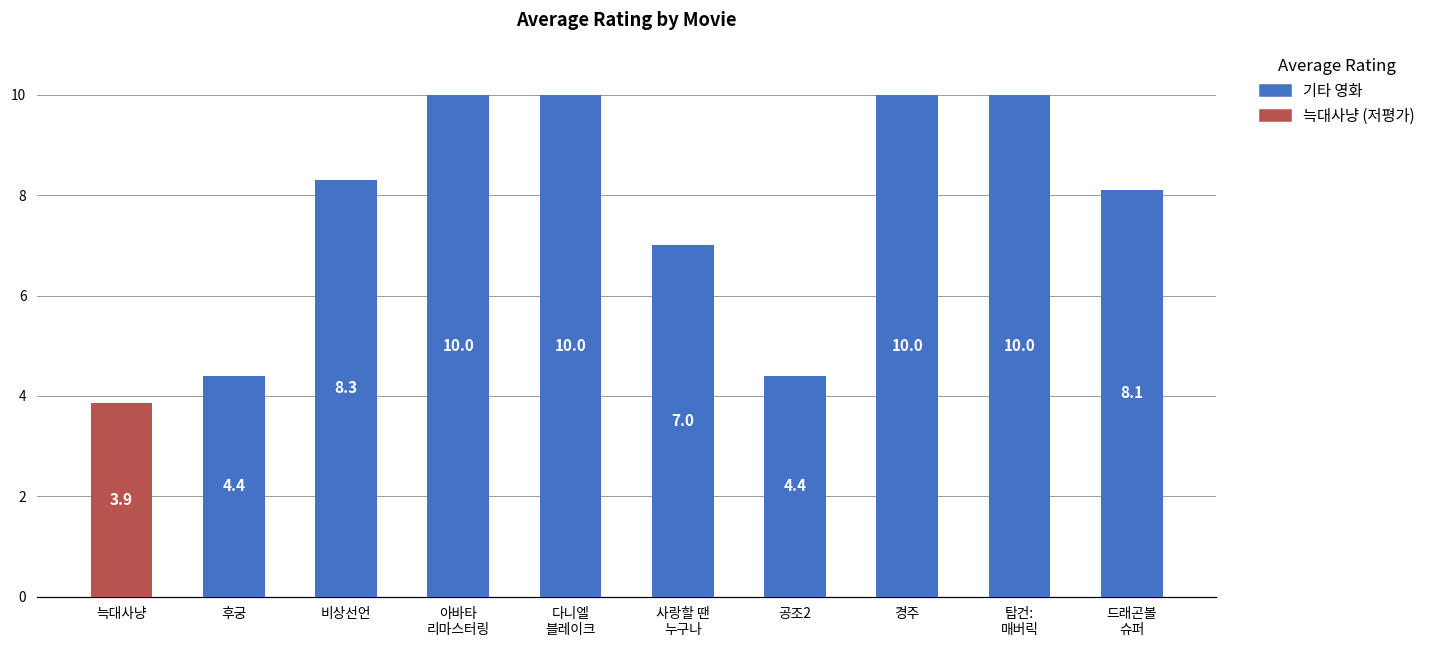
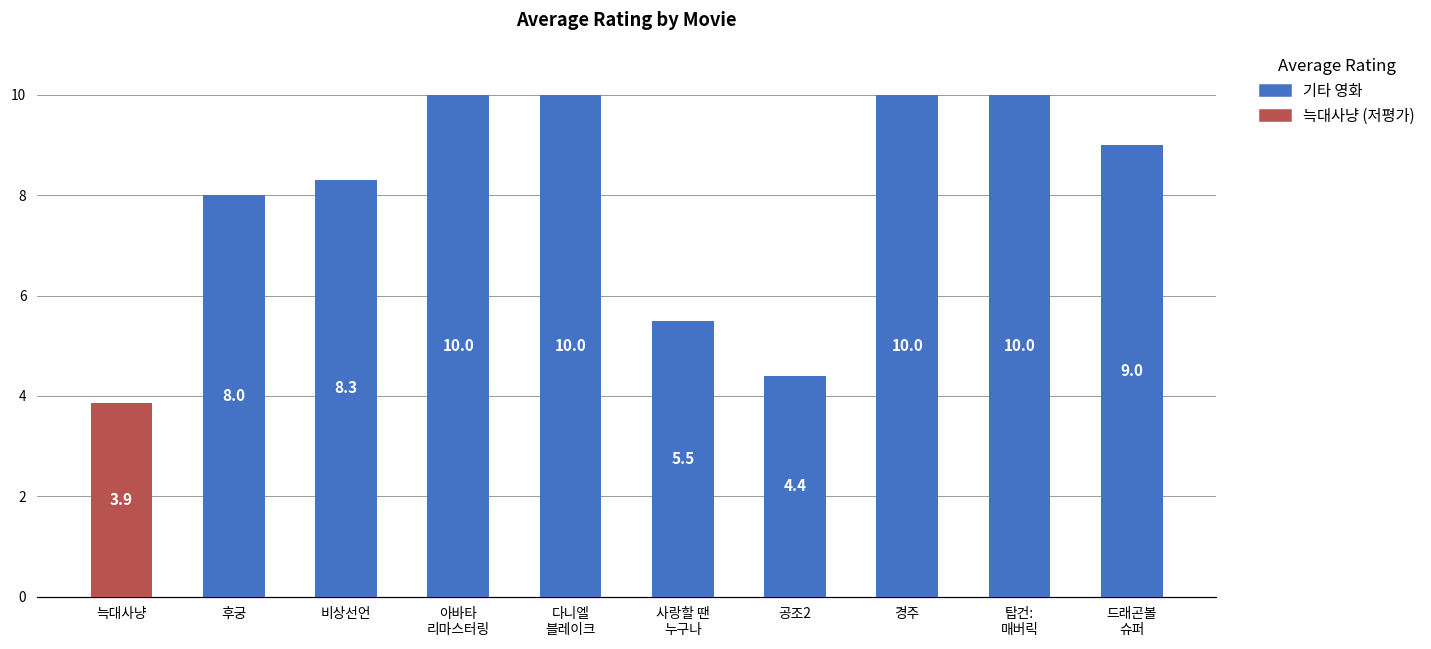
후궁: 4.4 -> 8.0
사랑할 땐 누구나: 7.0 -> 5.5
드래곤볼 슈퍼: 8.1 -> 9.0
